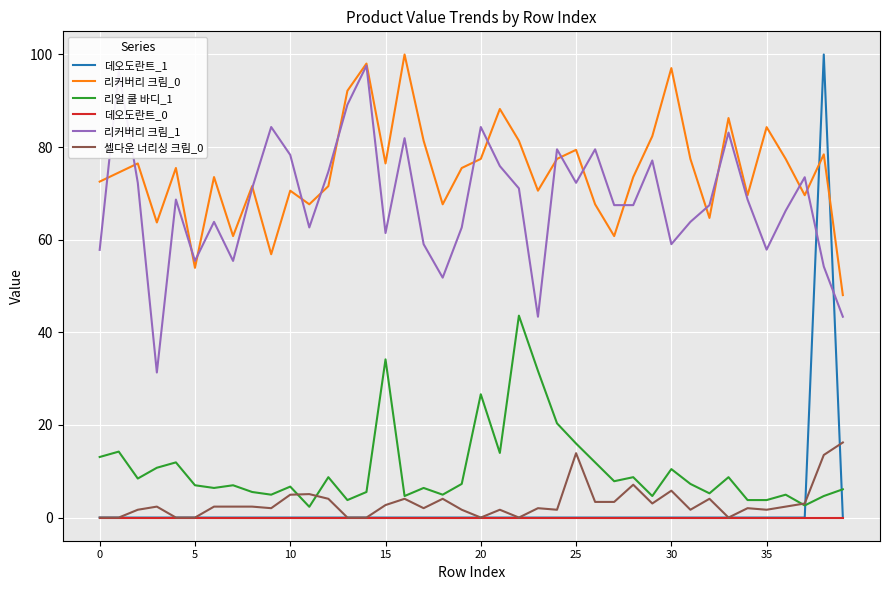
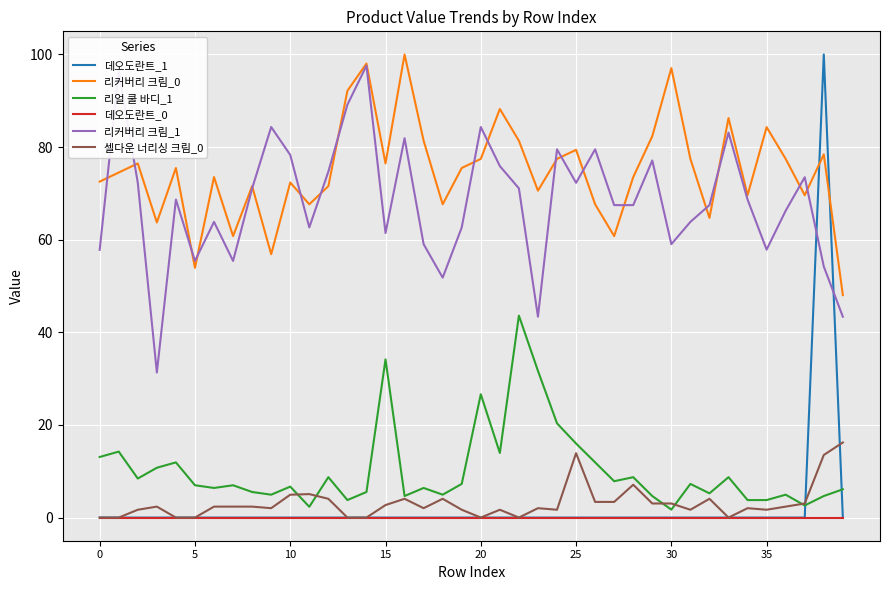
리커버리 크림_0, 10: 71 -> 72
리얼 쿨 바디_1, 30: 10 -> 2
셀다운 너리싱 크림_0, 30: 6 -> 3
